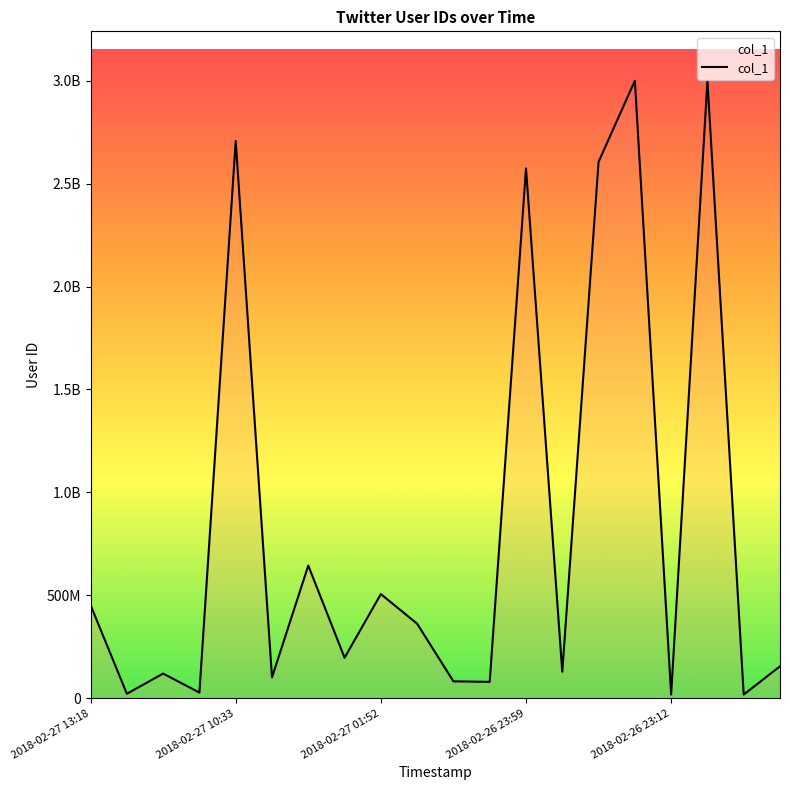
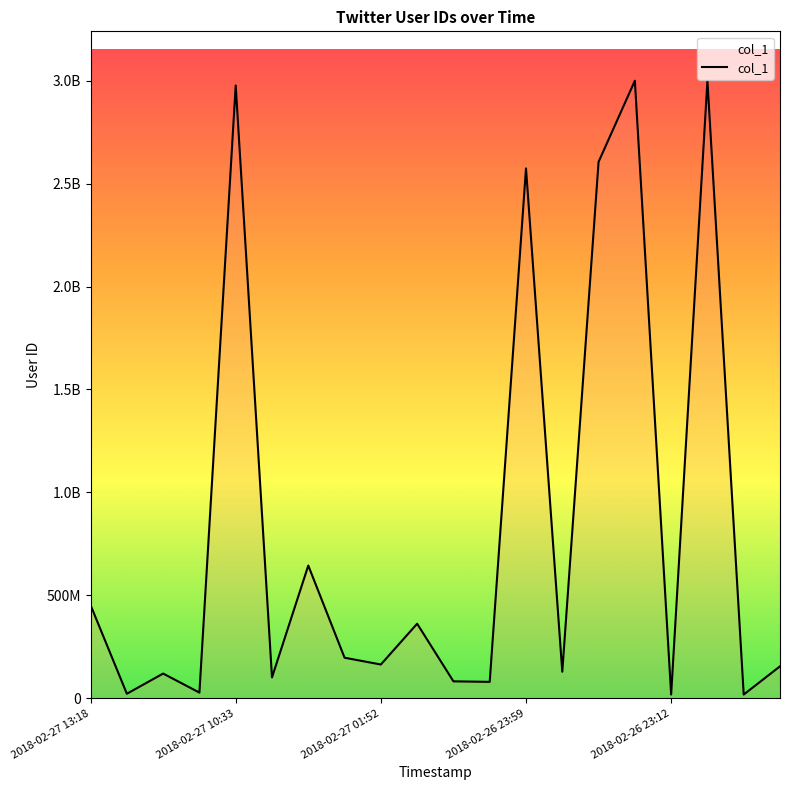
2018-02-27 10:33: 2710000000 -> 2980000000
2018-02-27 01:52: 510000000 -> 160000000
